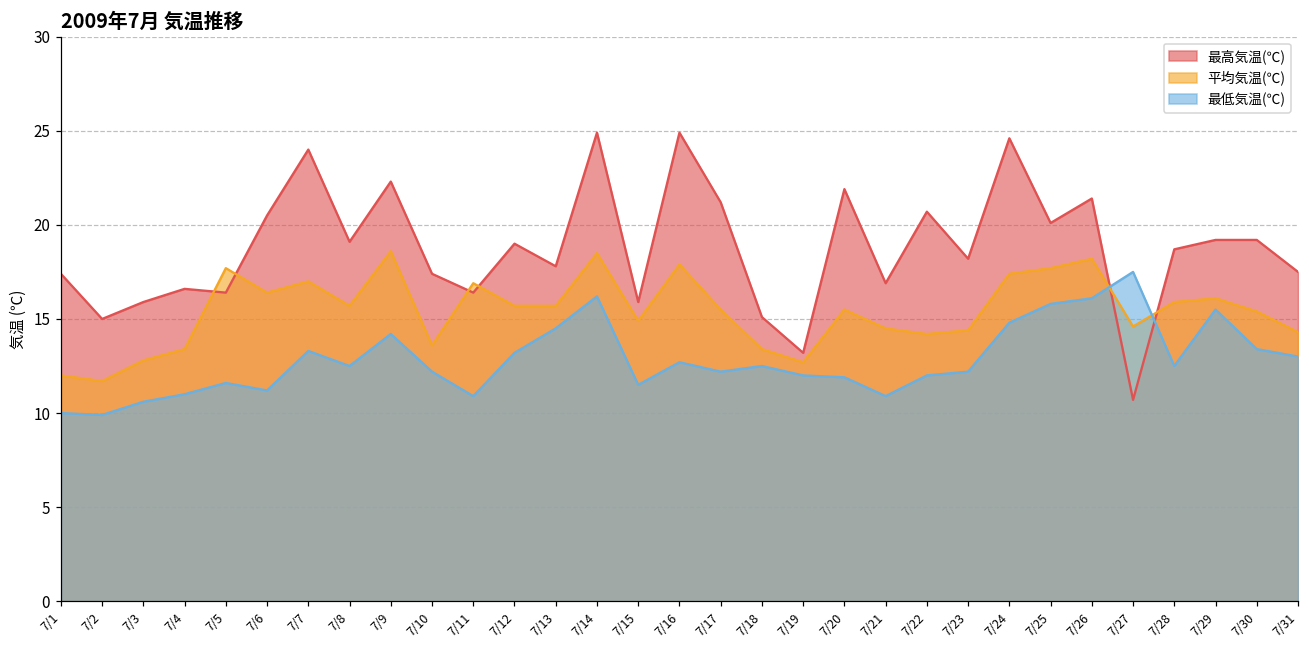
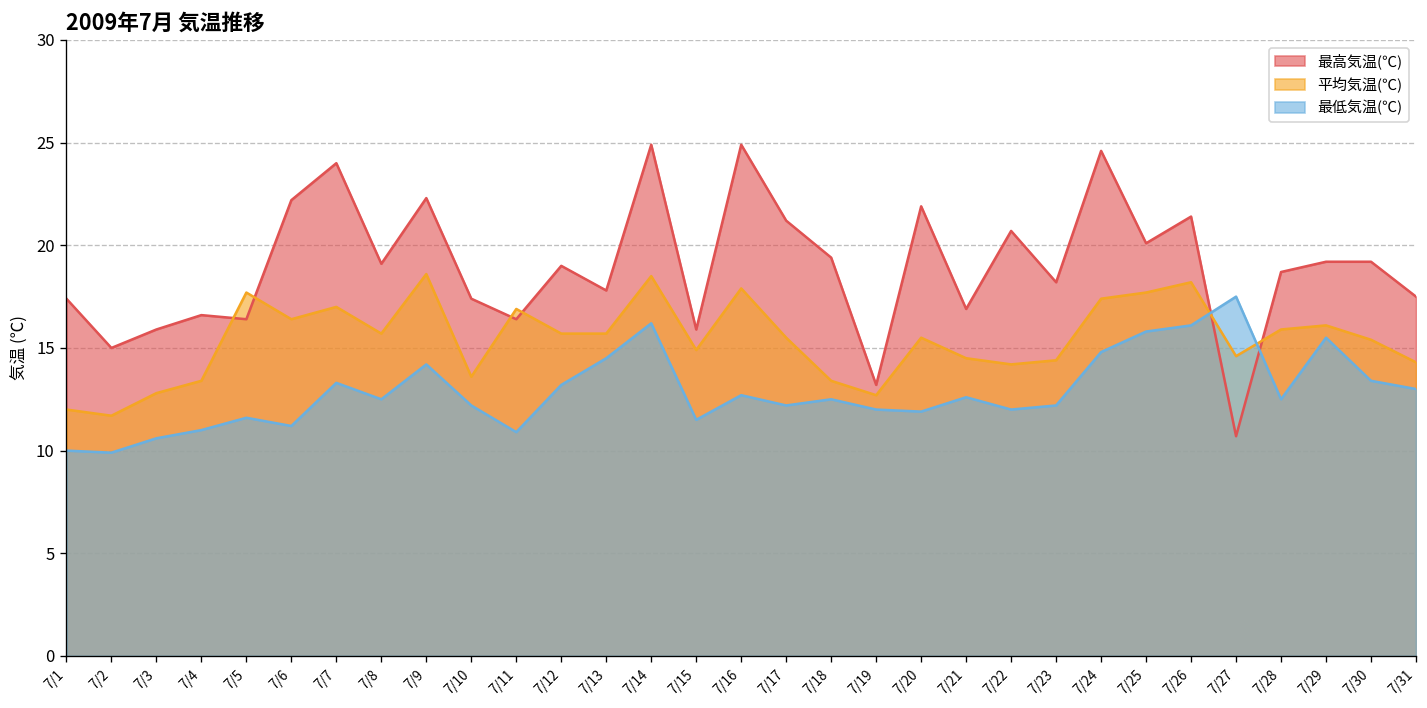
最高気温(℃), 7/6: 20.5 -> 22.2
最高気温(℃), 7/18: 15.1 -> 19.4
最低気温(℃), 7/21: 10.9 -> 12.6
